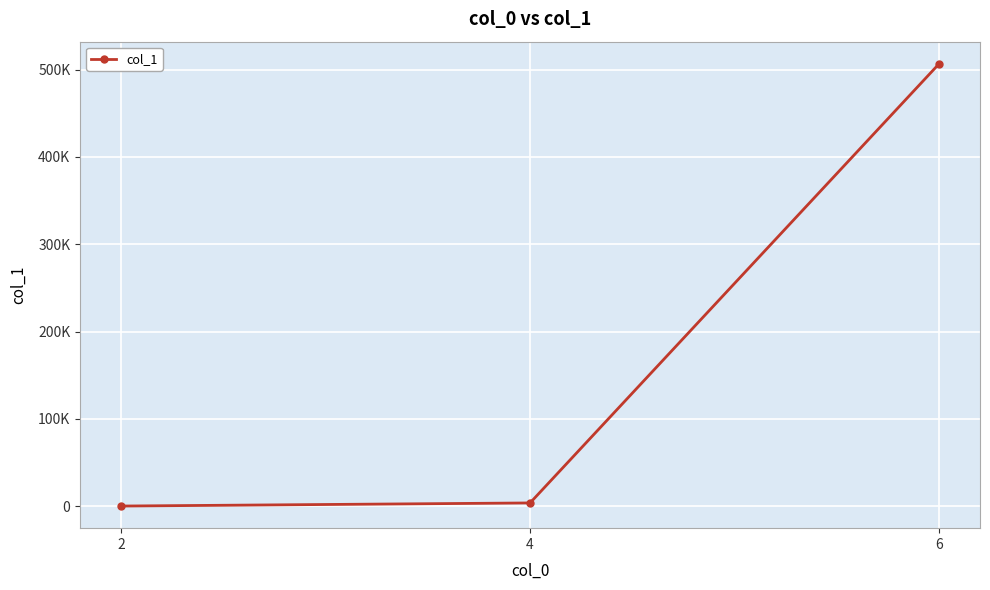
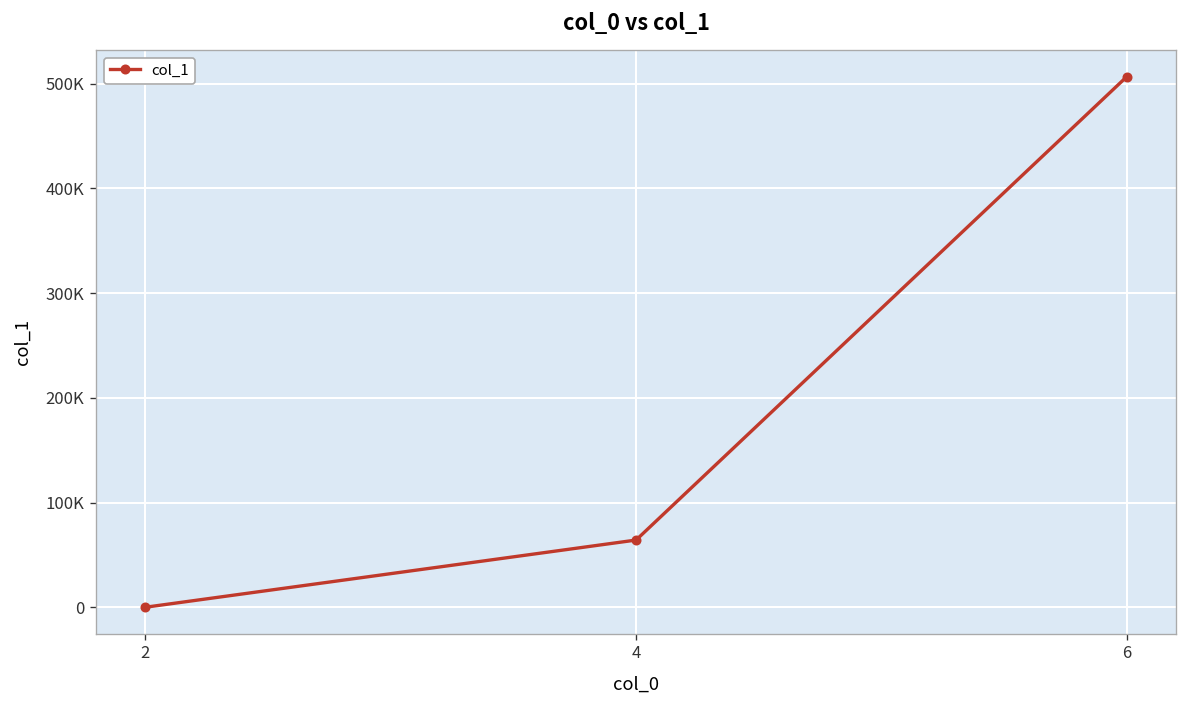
4: 0 -> 60000
